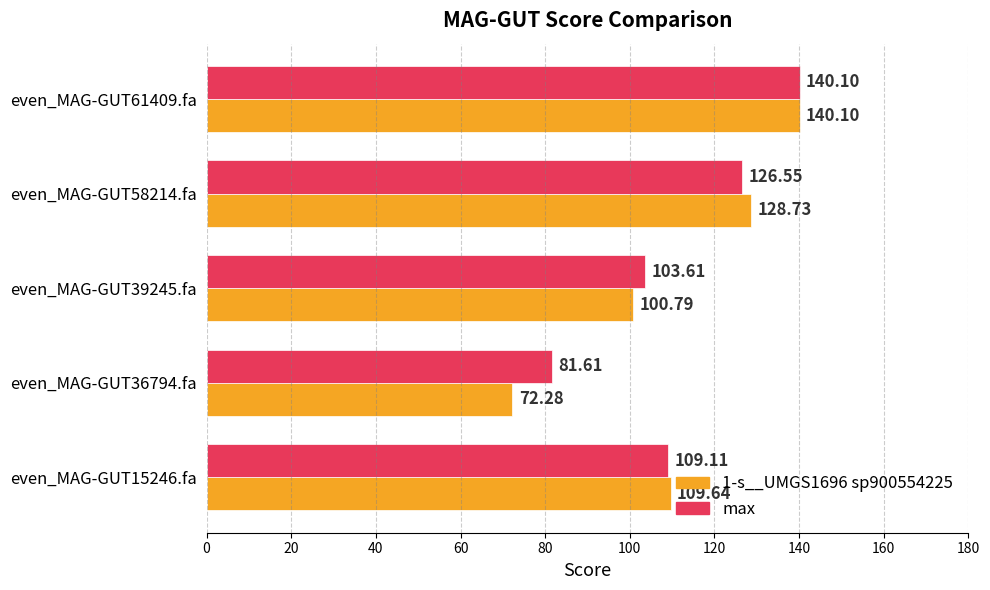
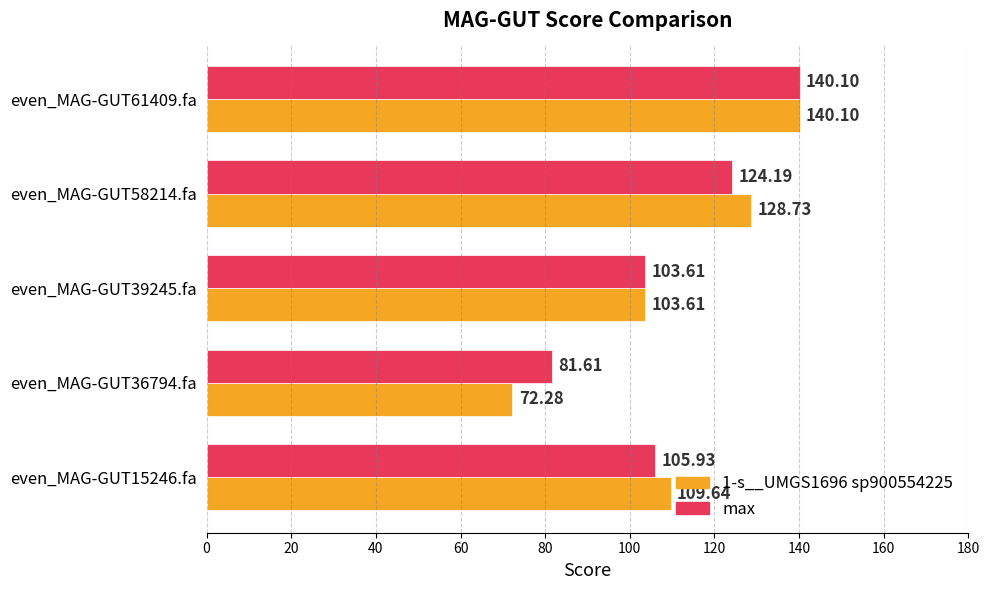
max, even_MAG-GUT58214.fa: 126.55 -> 124.19
1-s__UMGS1696 sp900554225, even_MAG-GUT39245.fa: 100.79 -> 103.61
max, even_MAG-GUT15246.fa: 109.11 -> 105.93
